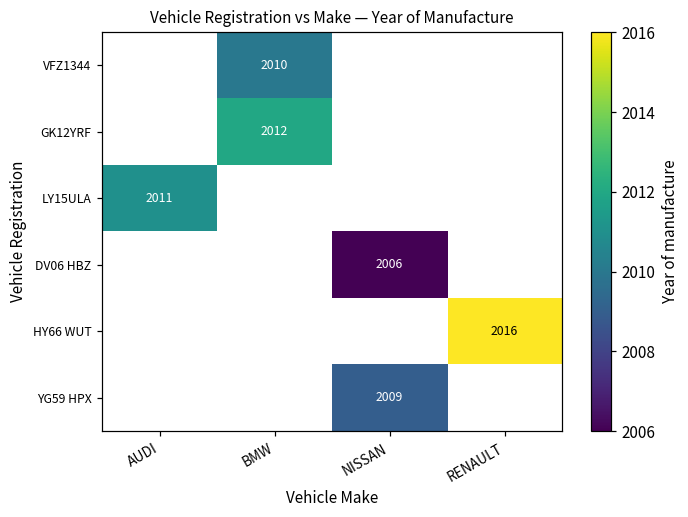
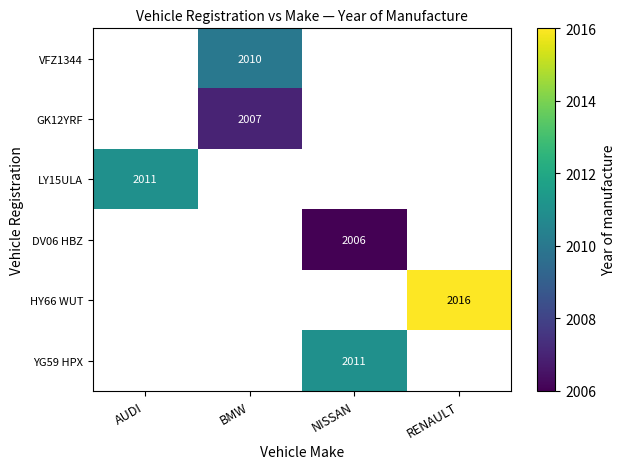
GK12YRF, BMW: 2012 -> 2007
YG59 HPX, NISSAN: 2009 -> 2011
